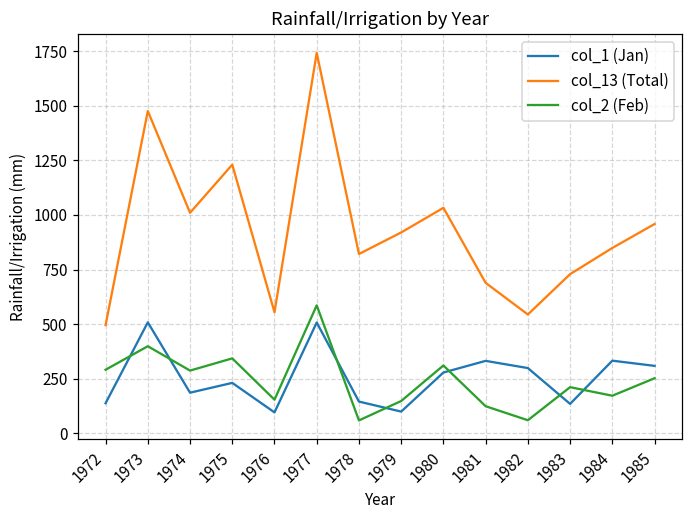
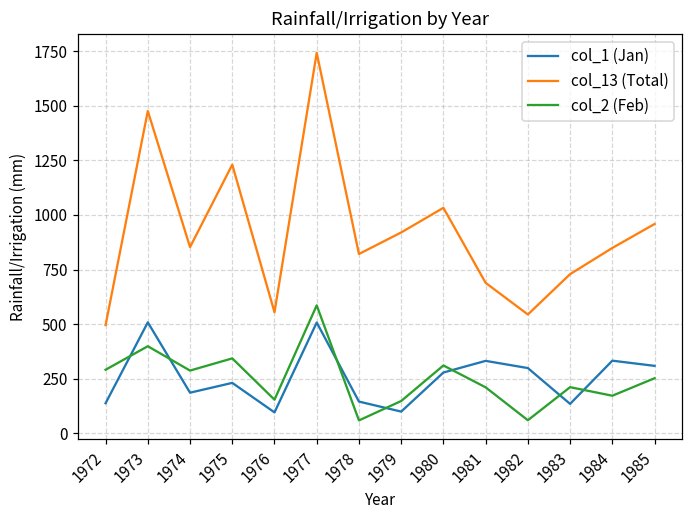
col_13 (Total), 1974: 1010 -> 850
col_2 (Feb), 1981: 120 -> 210
